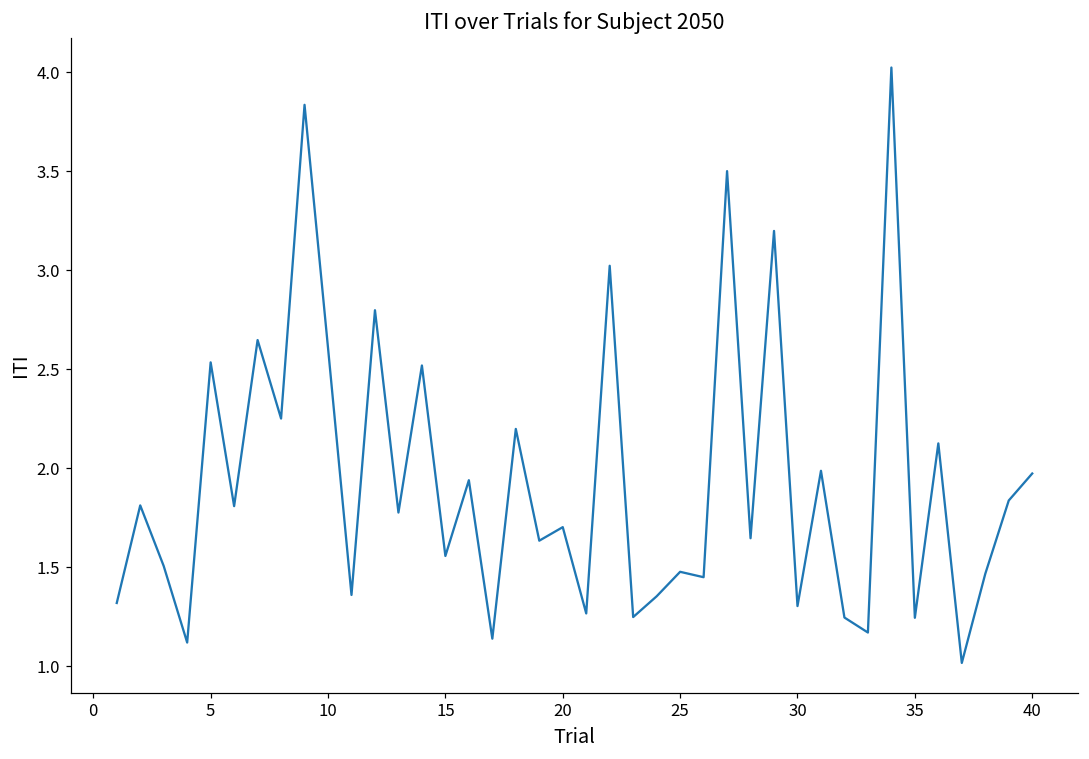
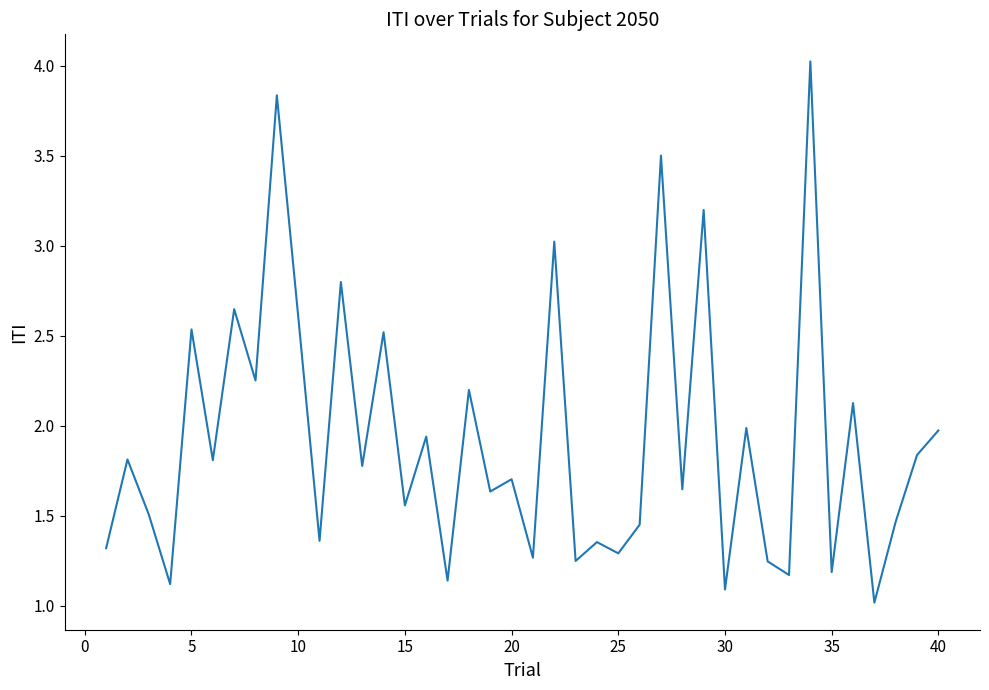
25: 1.48 -> 1.29
30: 1.30 -> 1.09
35: 1.24 -> 1.19
